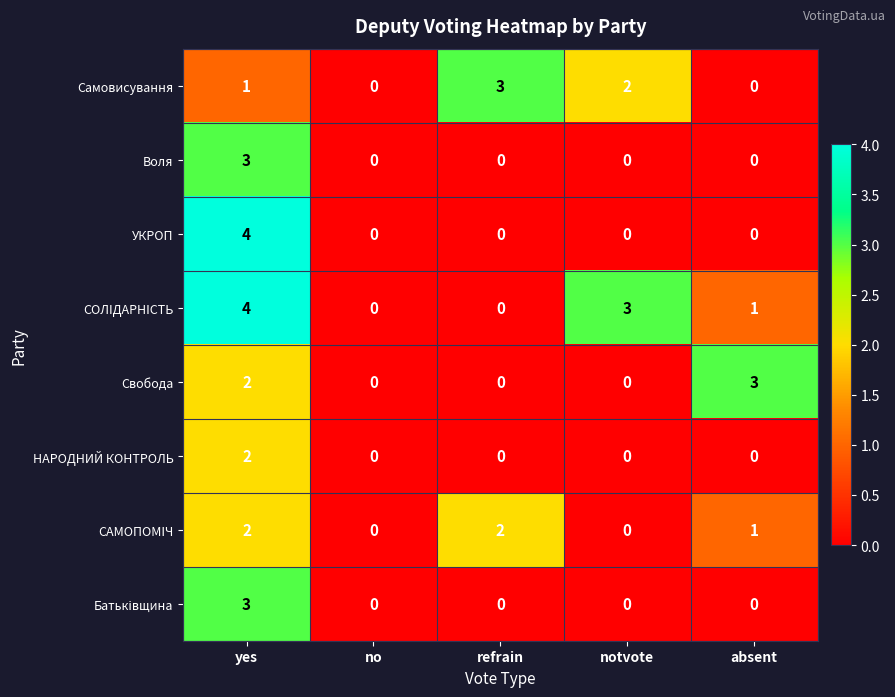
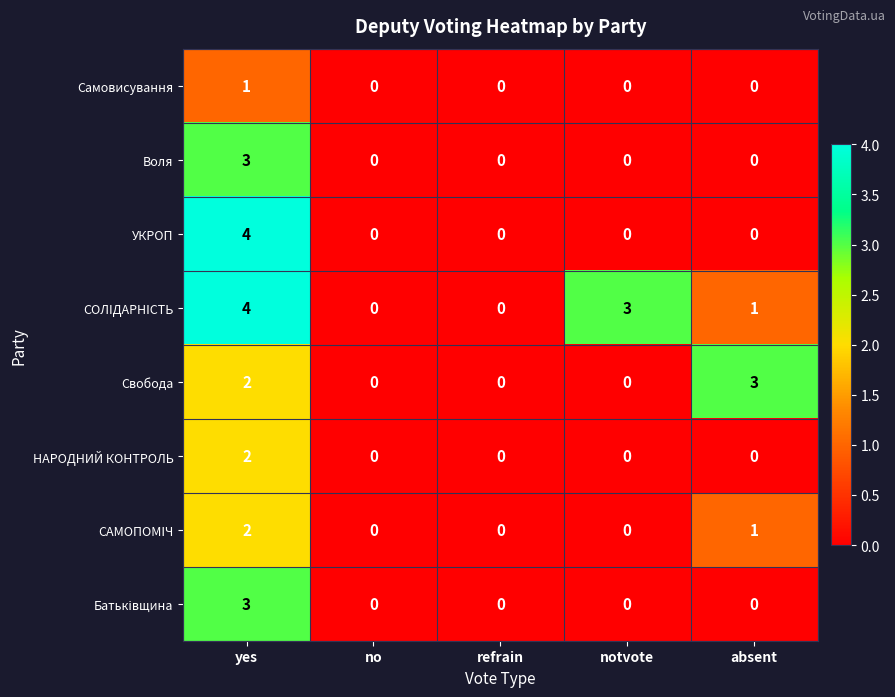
Самовисування, refrain: 3 -> 0
Самовисування, notvote: 2 -> 0
САМОПОМІЧ, refrain: 2 -> 0
